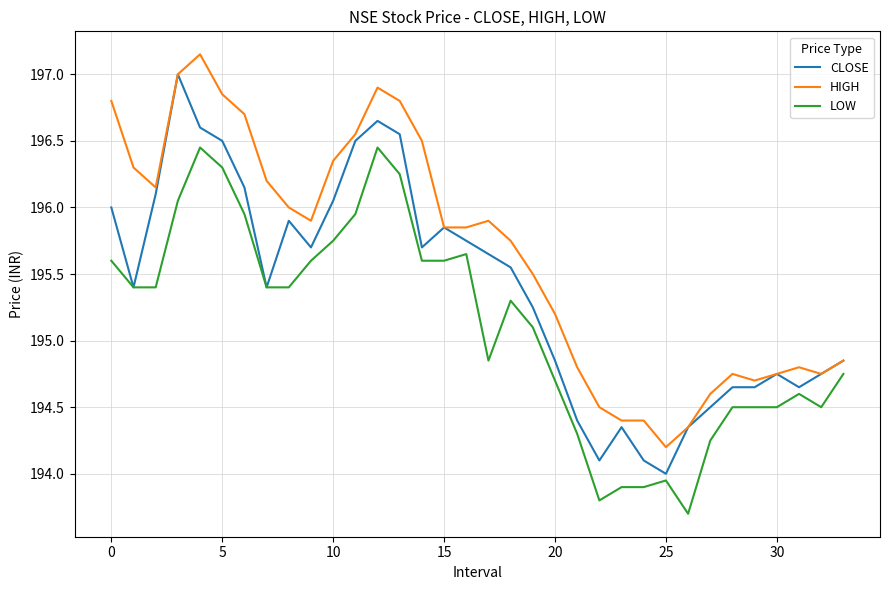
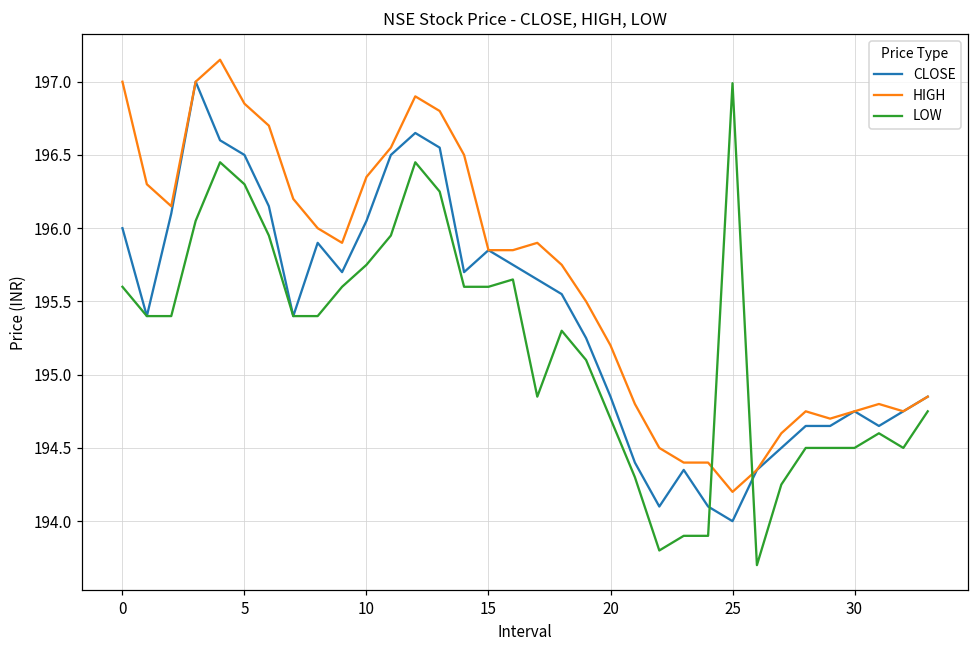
HIGH, 0: 196.8 -> 197.0
LOW, 25: 193.95 -> 196.99
